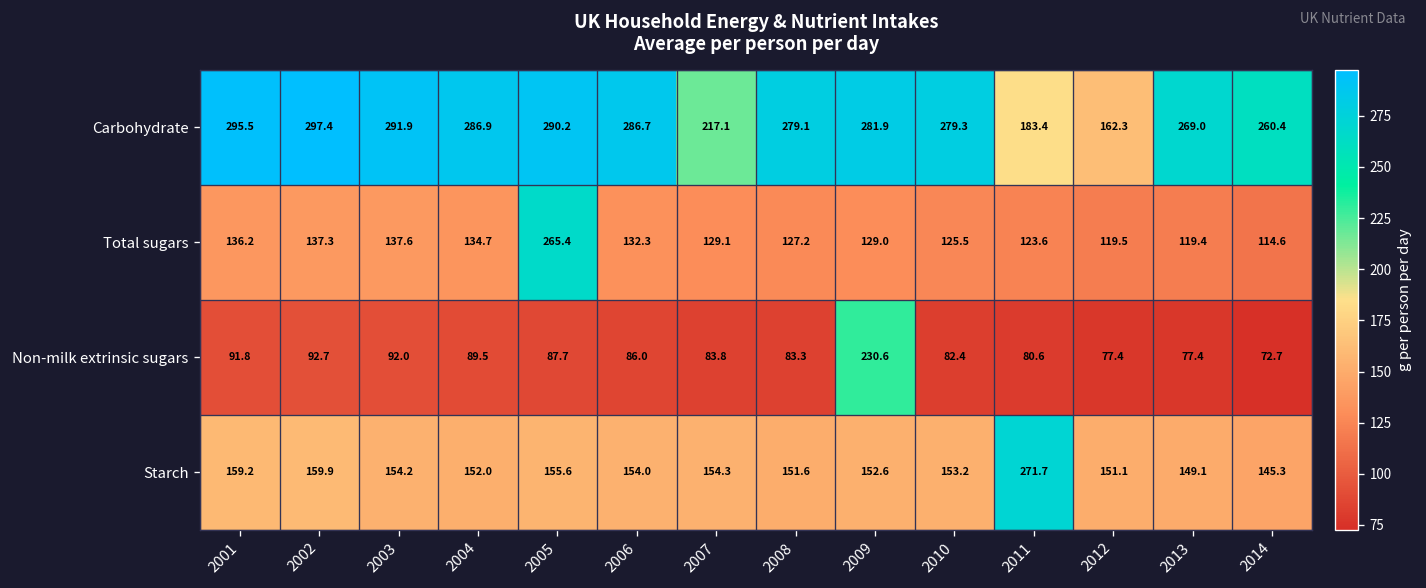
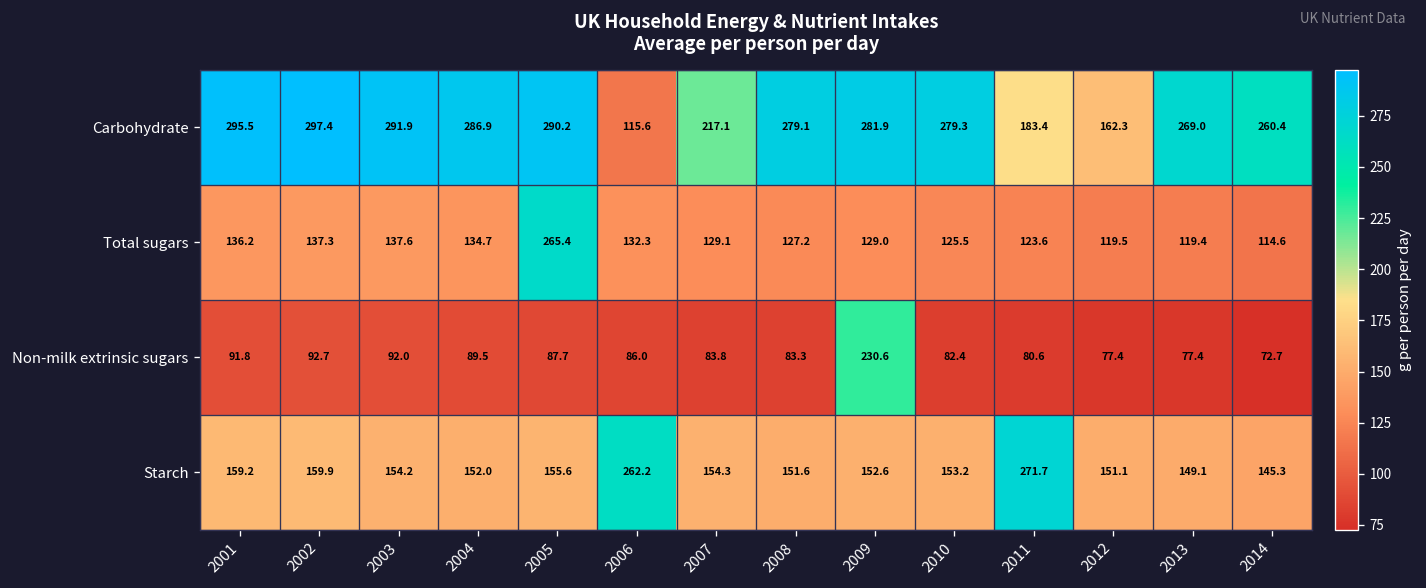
Carbohydrate, 2006: 286.7 -> 115.6
Starch, 2006: 154.0 -> 262.2
